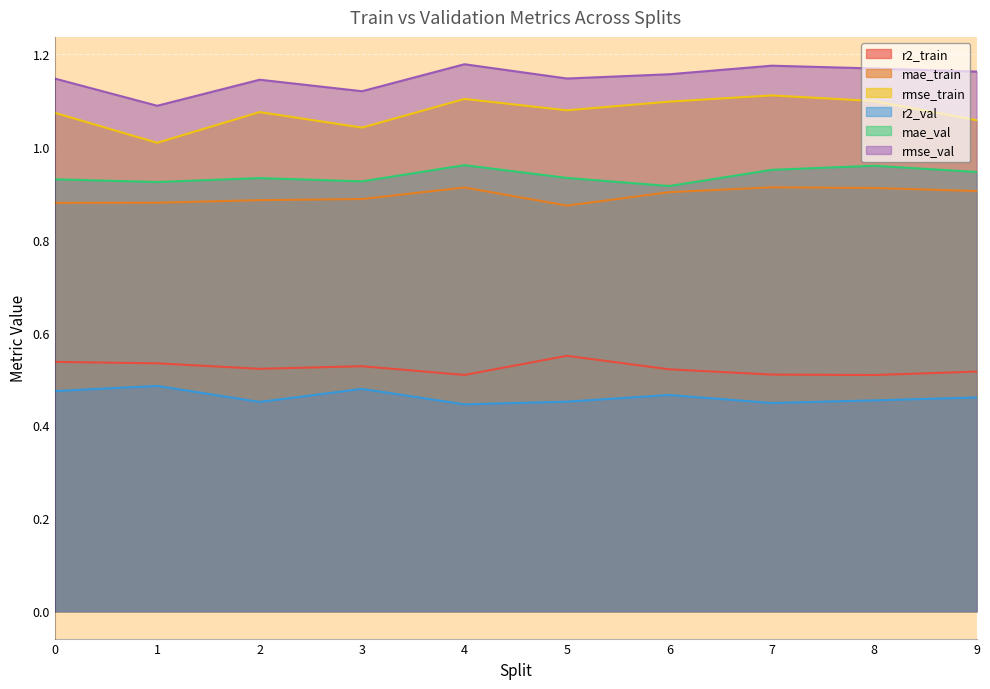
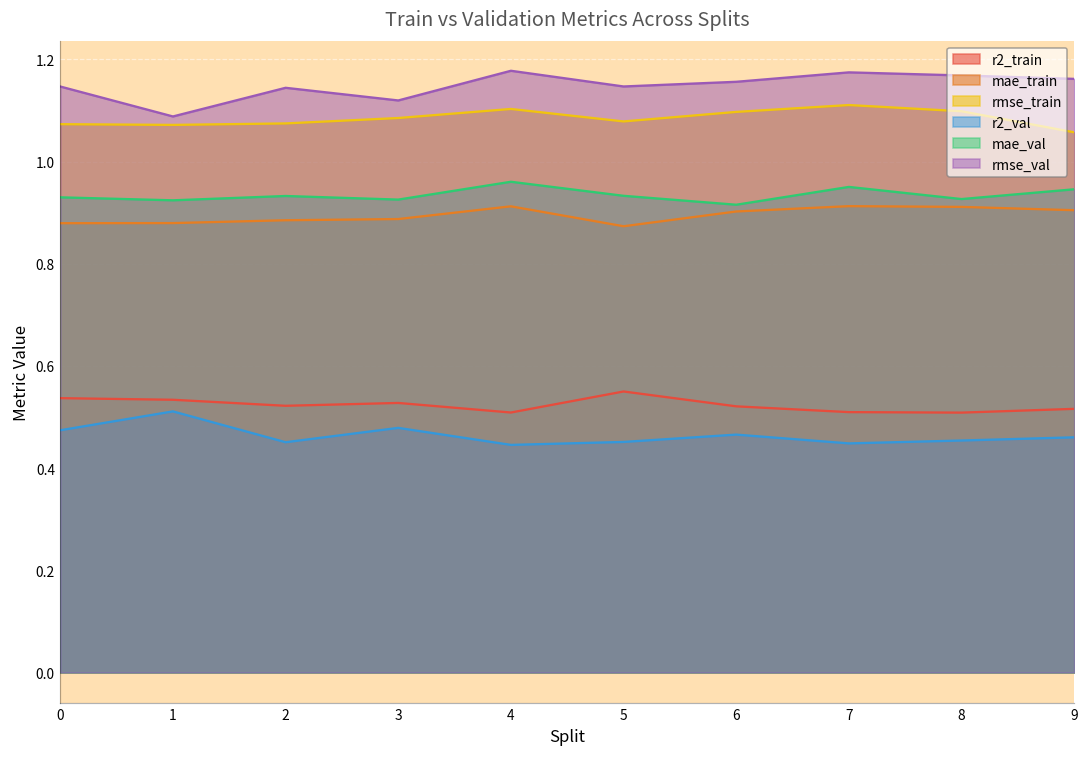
rmse_train, 1: 1.01 -> 1.07
r2_val, 1: 0.49 -> 0.51
rmse_train, 3: 1.04 -> 1.09
mae_val, 8: 0.96 -> 0.93
